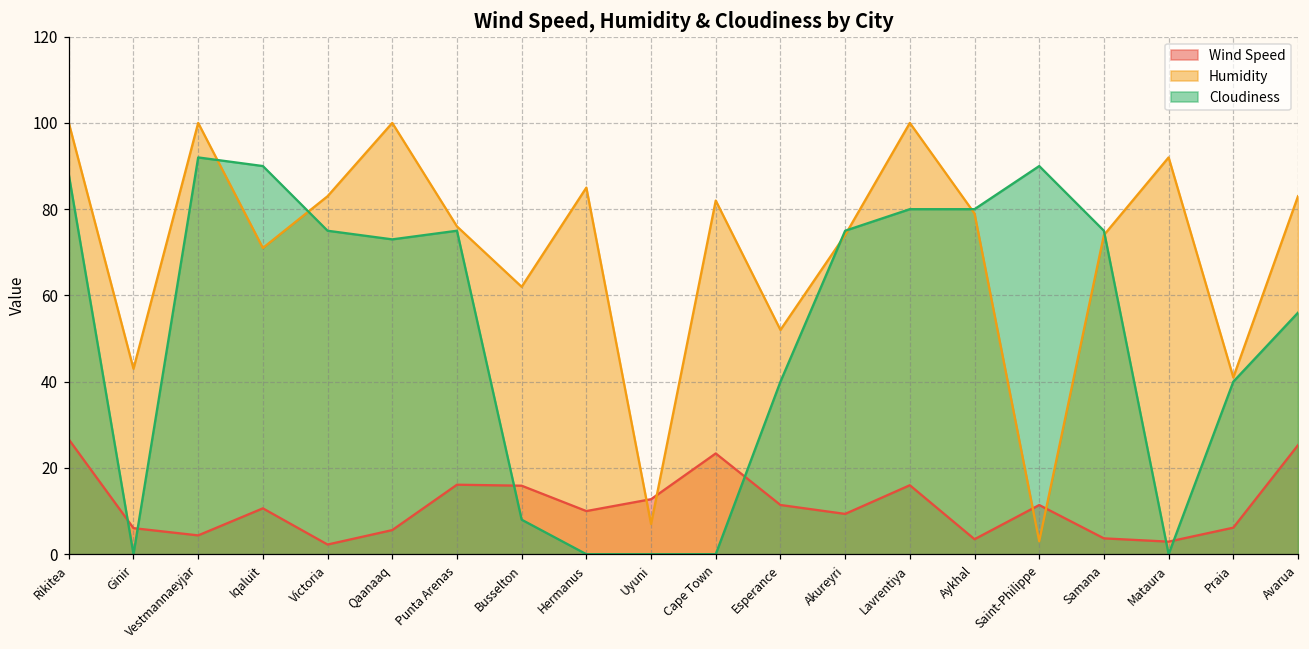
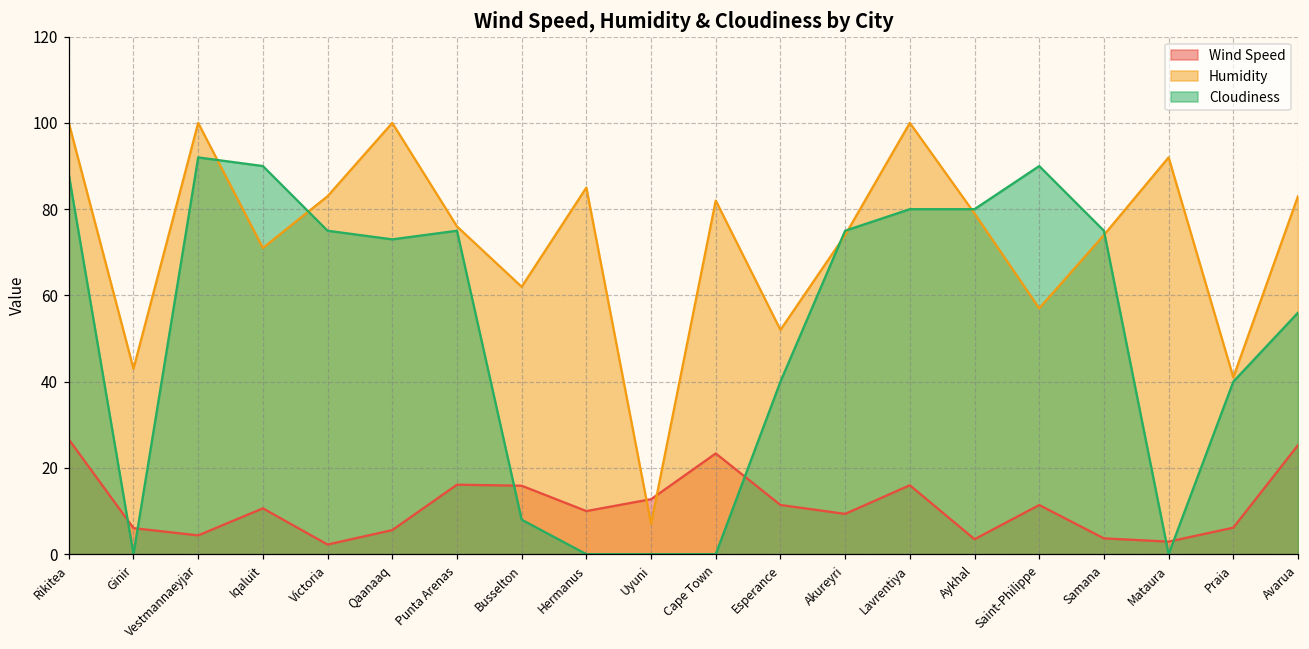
Humidity, Saint-Philippe: 3 -> 57
